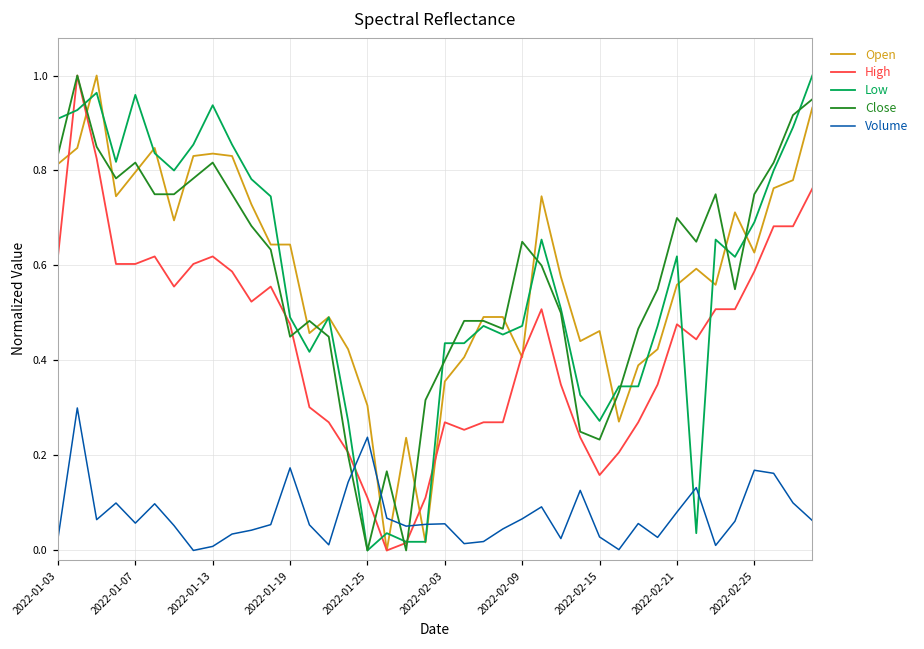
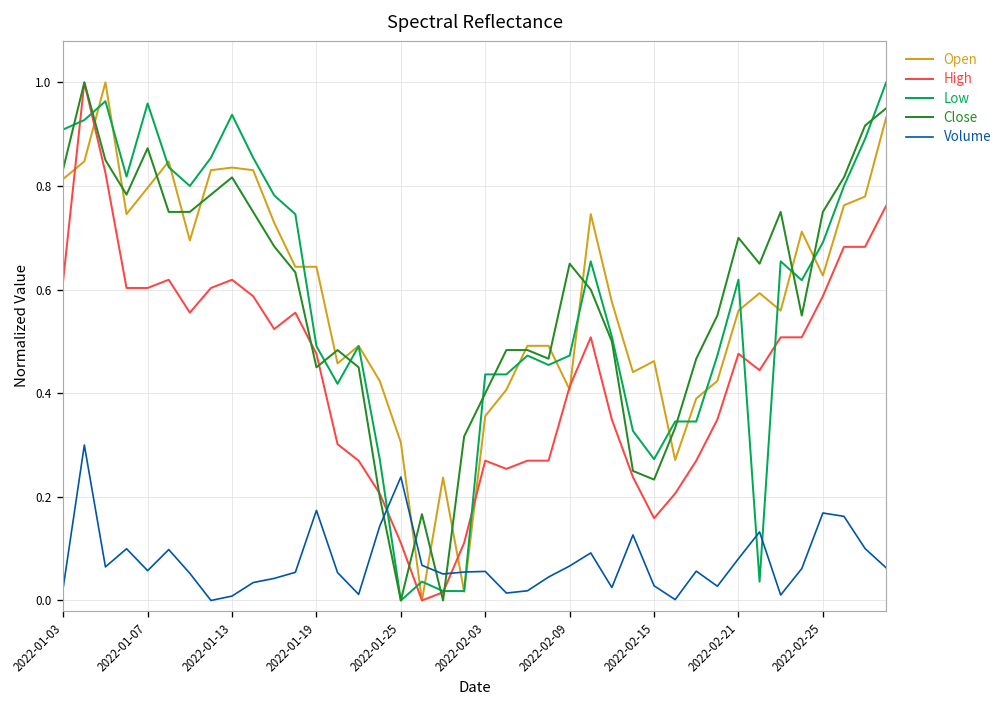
Close, 2022-01-07: 0.82 -> 0.87
